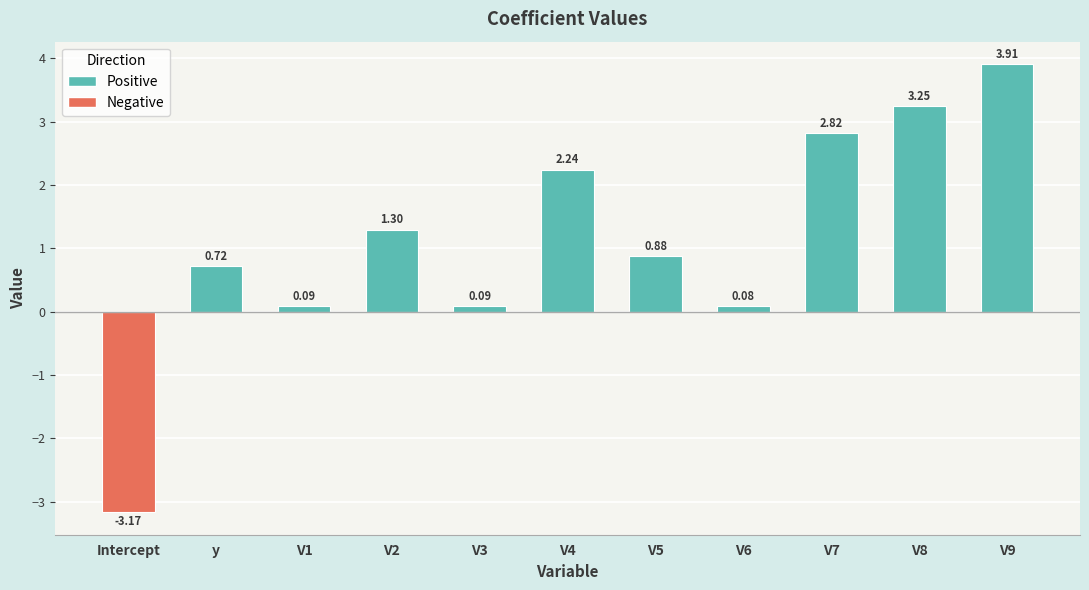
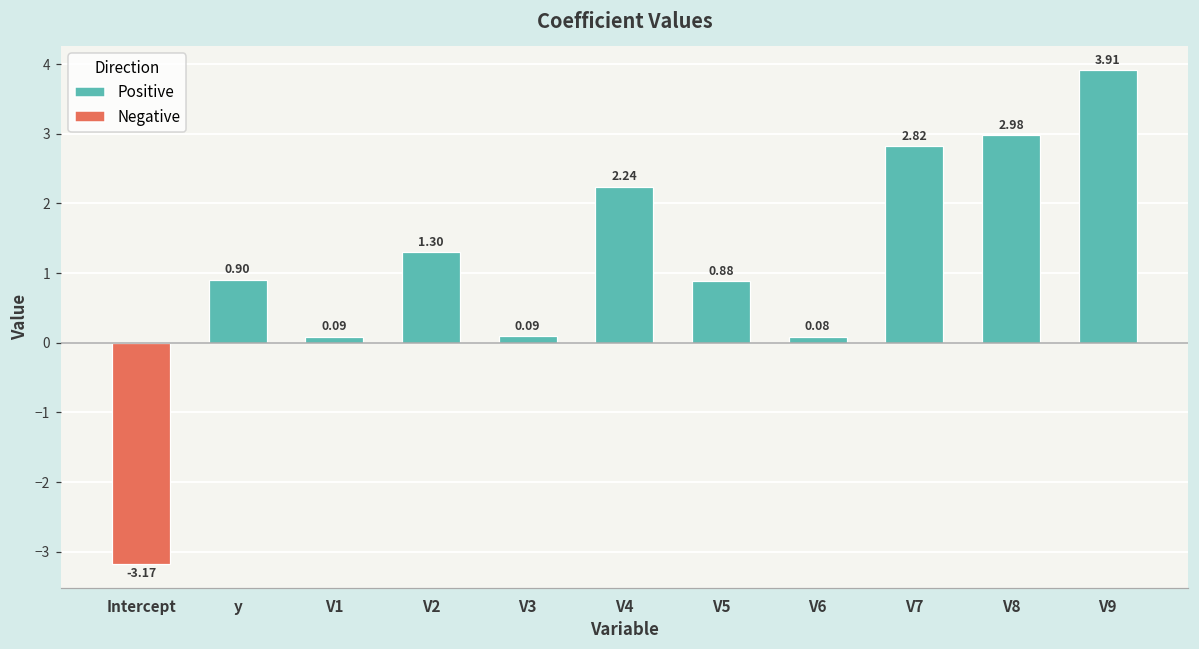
y: 0.72 -> 0.90
V8: 3.25 -> 2.98
